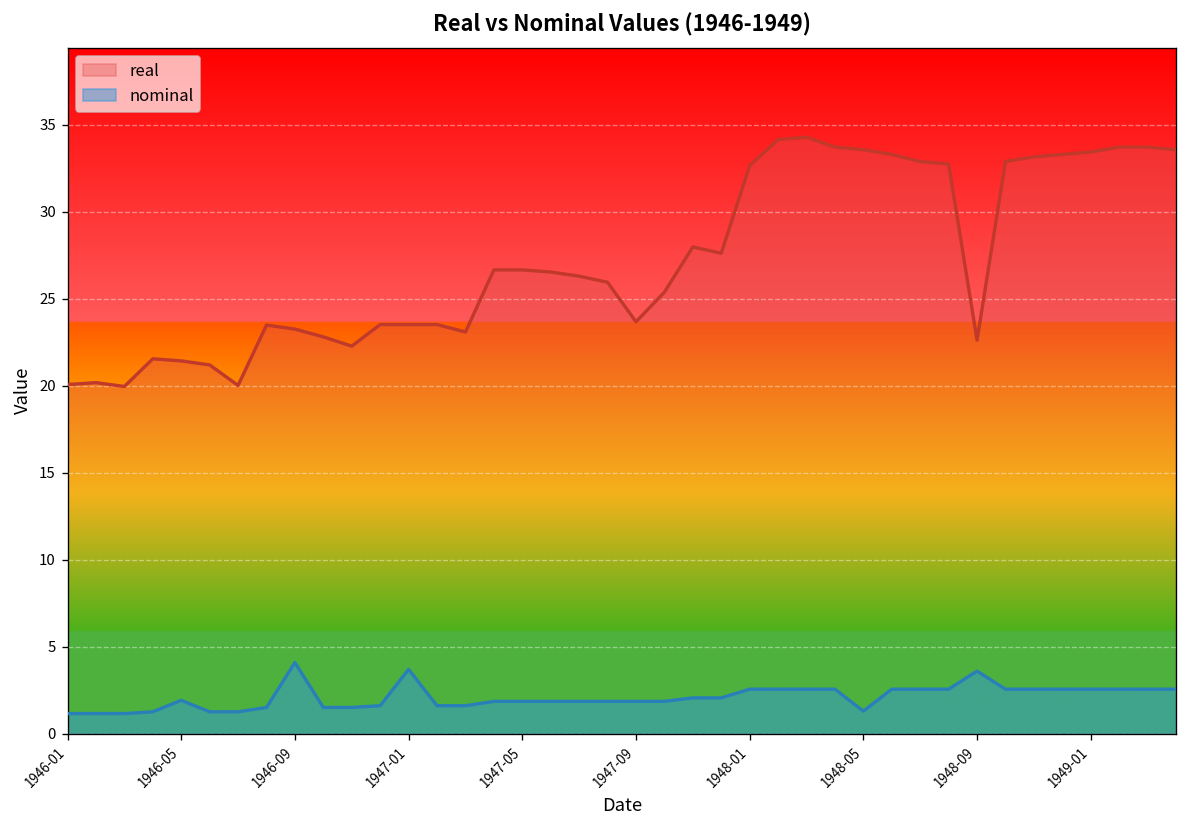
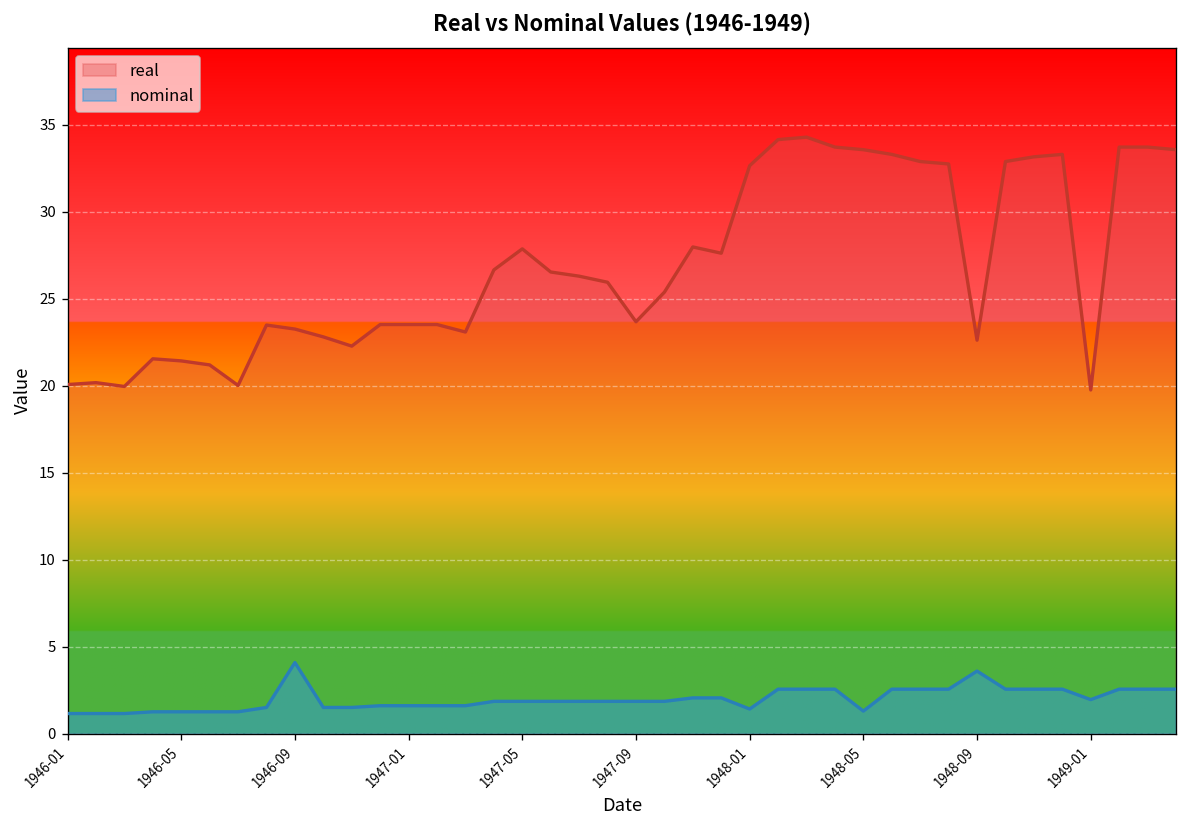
nominal, 1946-05: 1.9 -> 1.3
nominal, 1947-01: 3.7 -> 1.6
real, 1947-05: 26.7 -> 27.9
nominal, 1948-01: 2.6 -> 1.4
real, 1949-01: 33.5 -> 19.8
nominal, 1949-01: 2.6 -> 2.0
